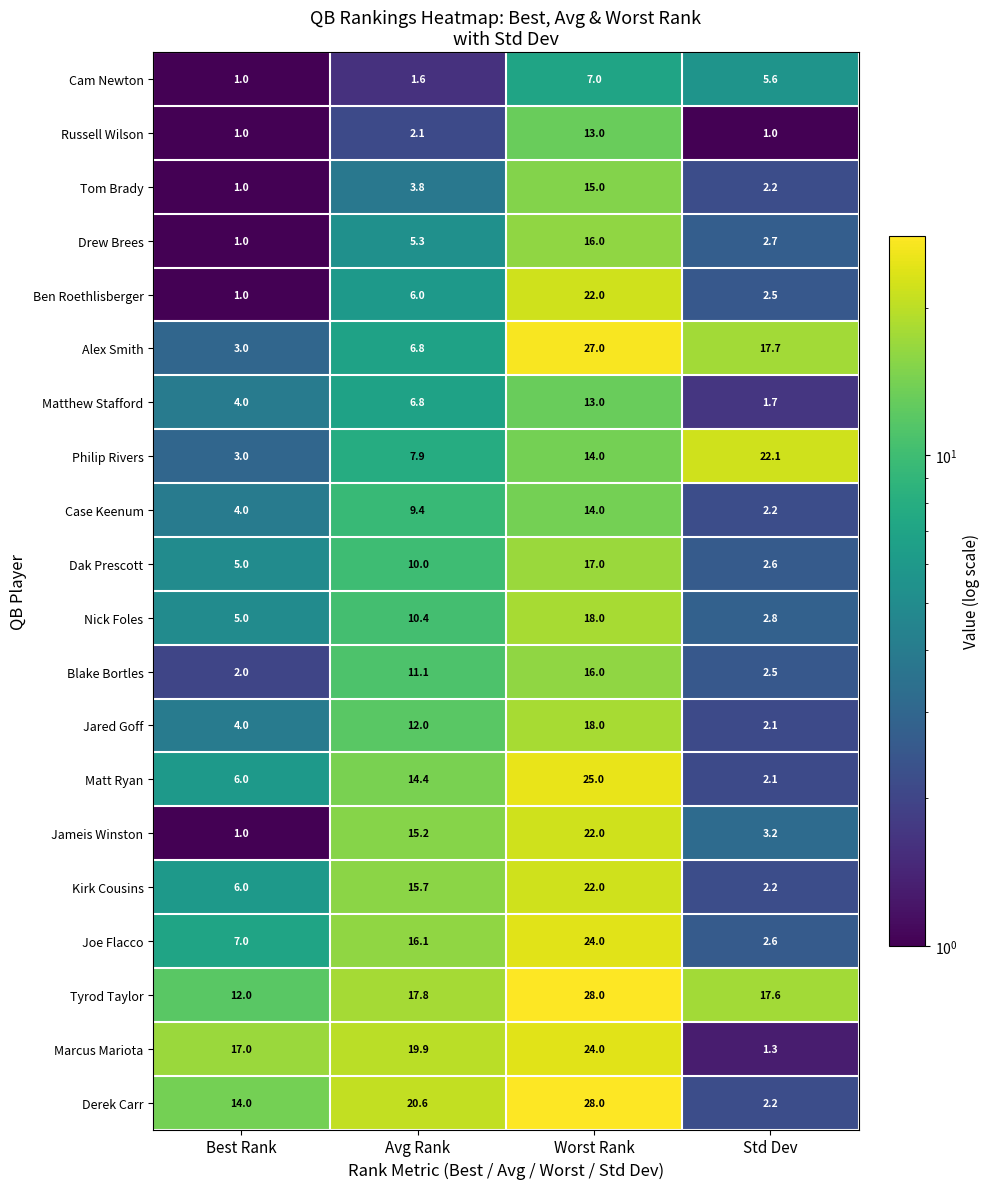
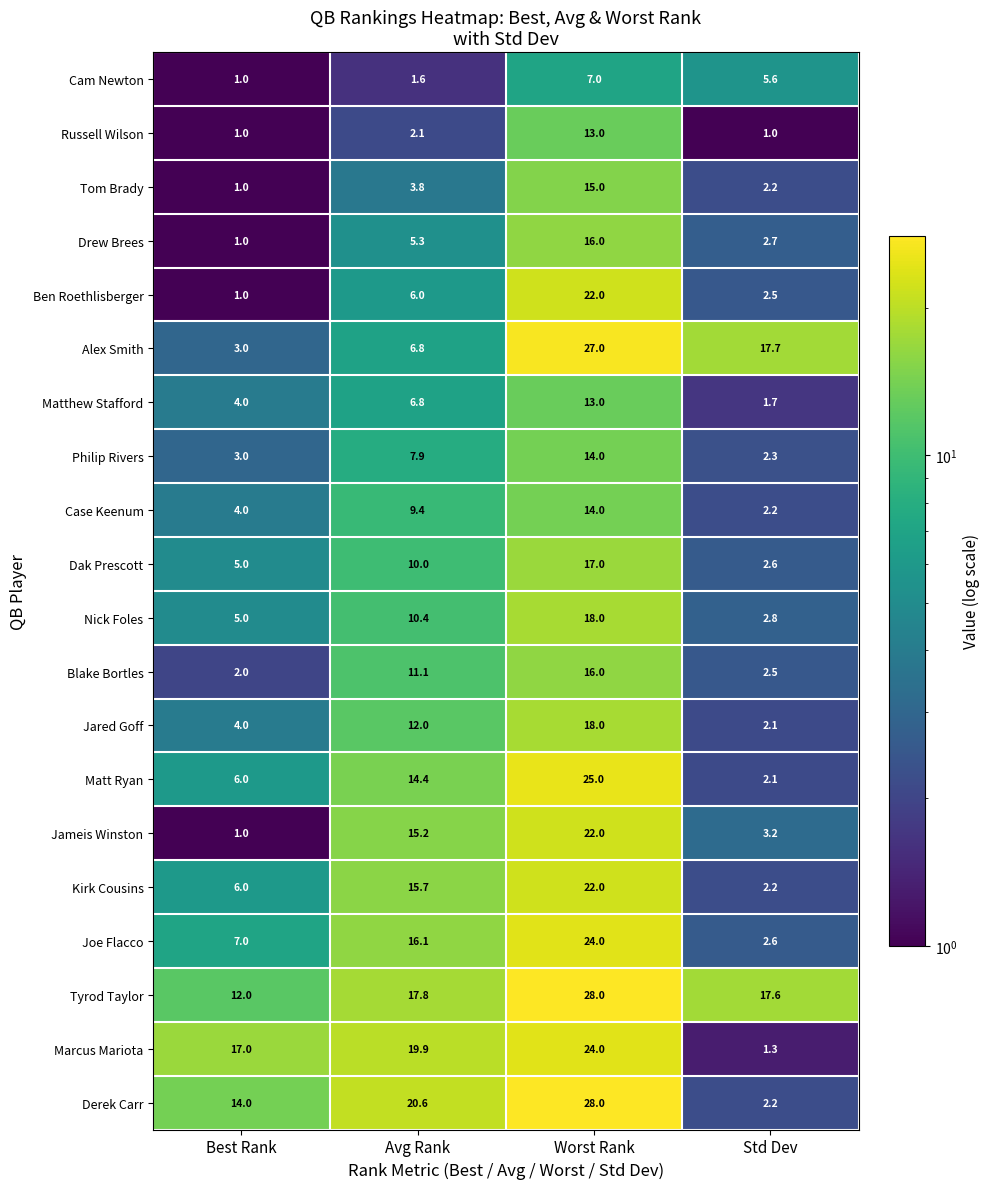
Philip Rivers, Std Dev: 22.1 -> 2.3
